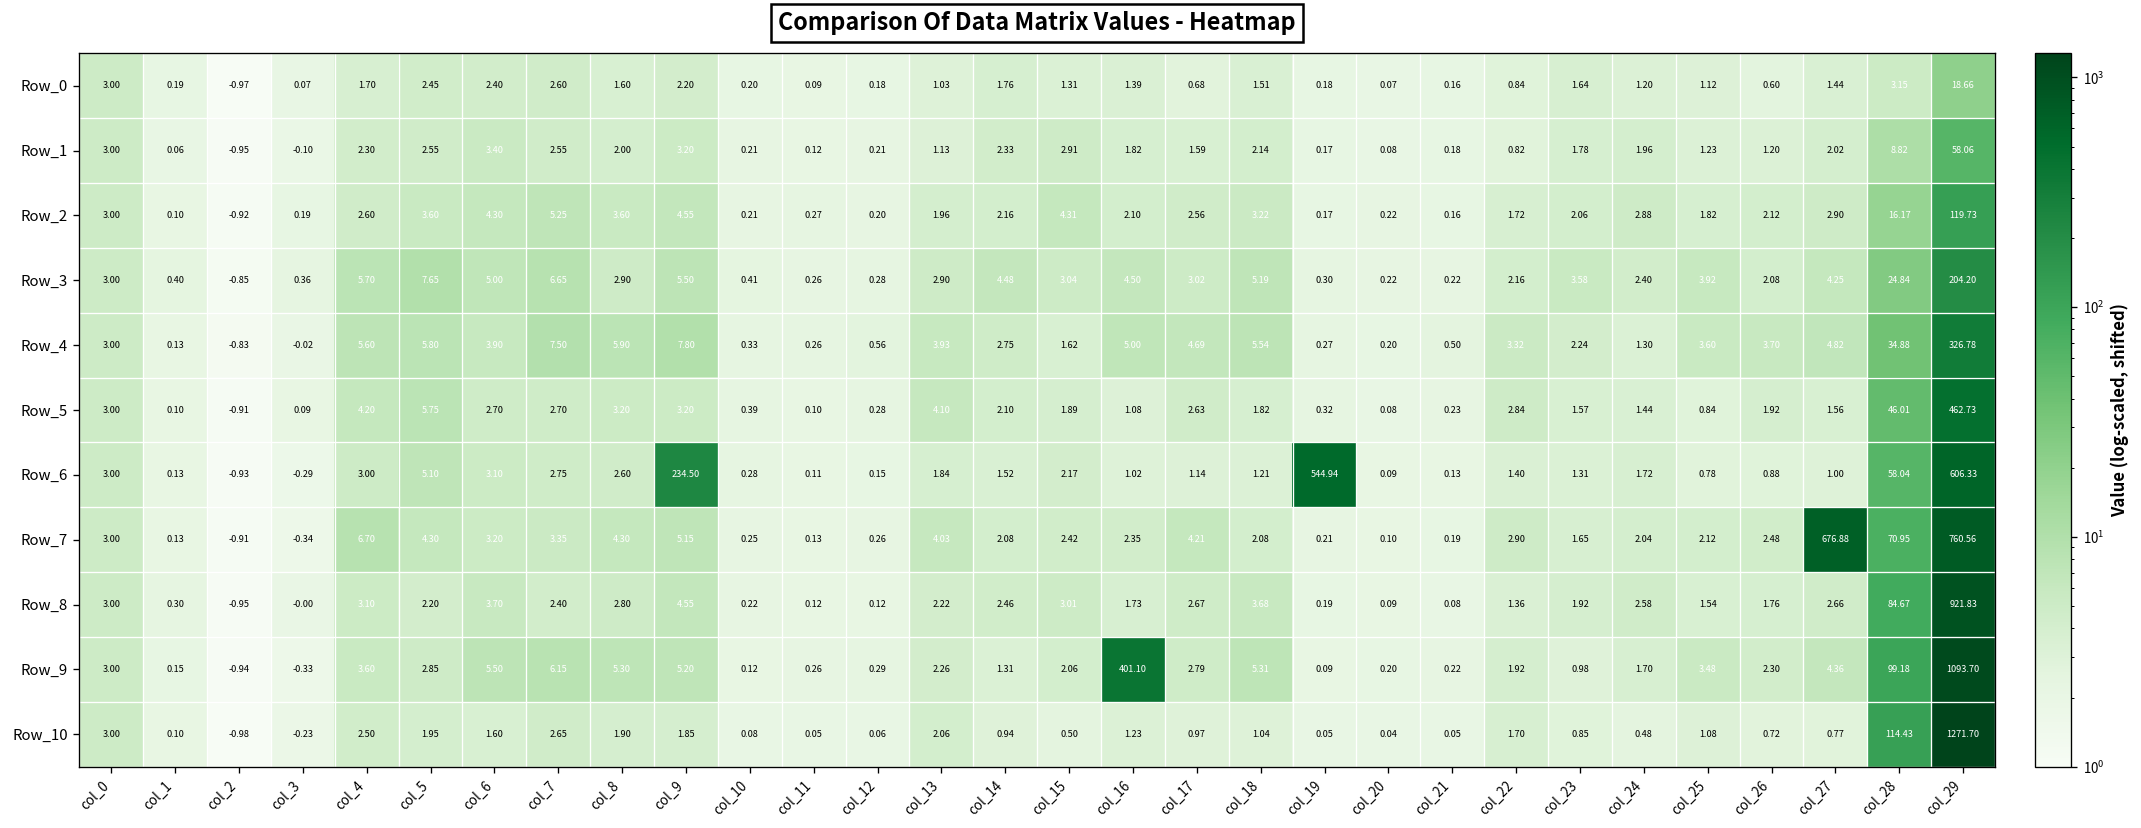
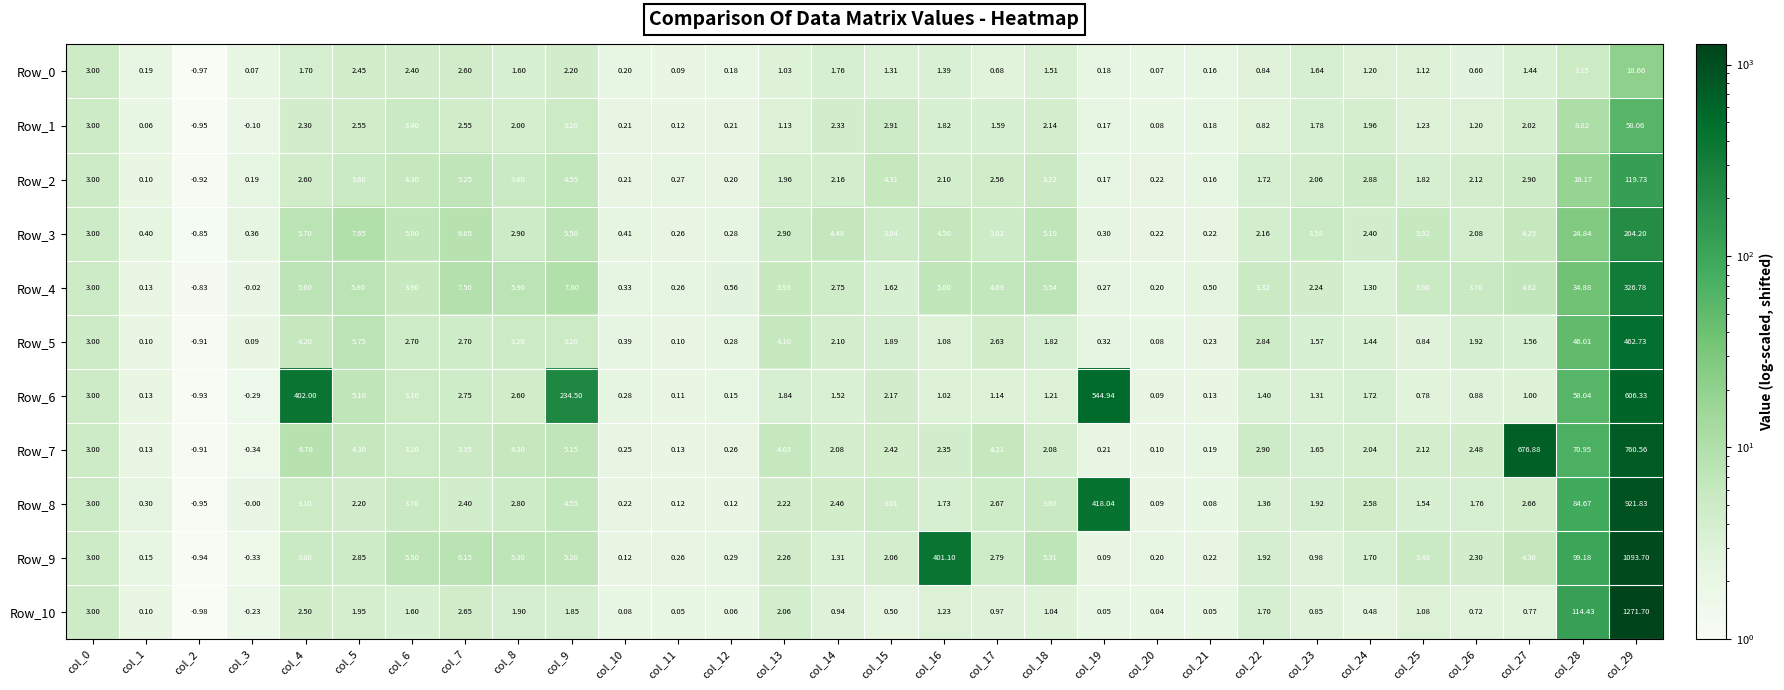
Row_6, col_4: 3.00 -> 402.00
Row_8, col_19: 0.19 -> 418.04
